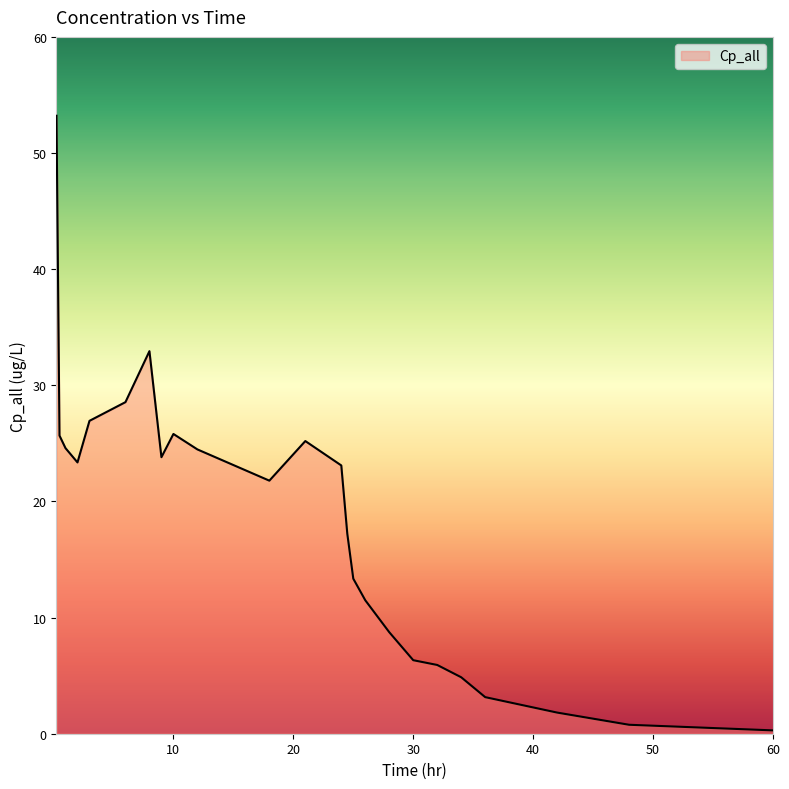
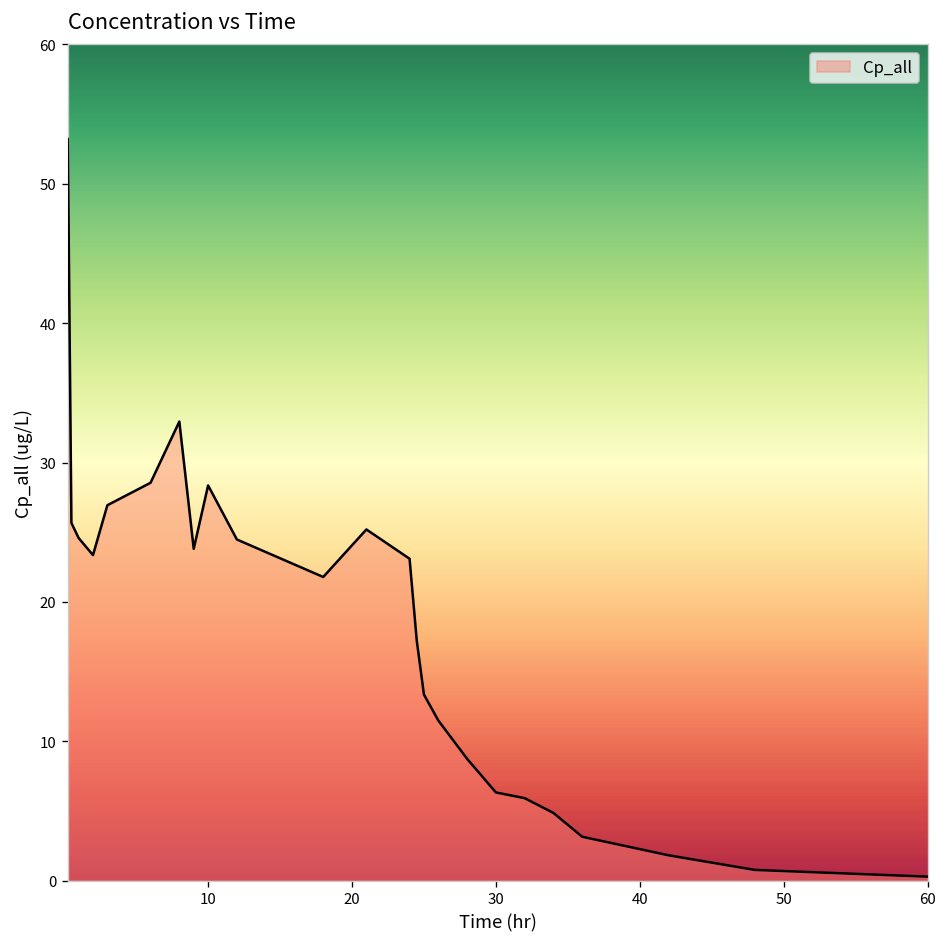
10: 25.8 -> 28.4
